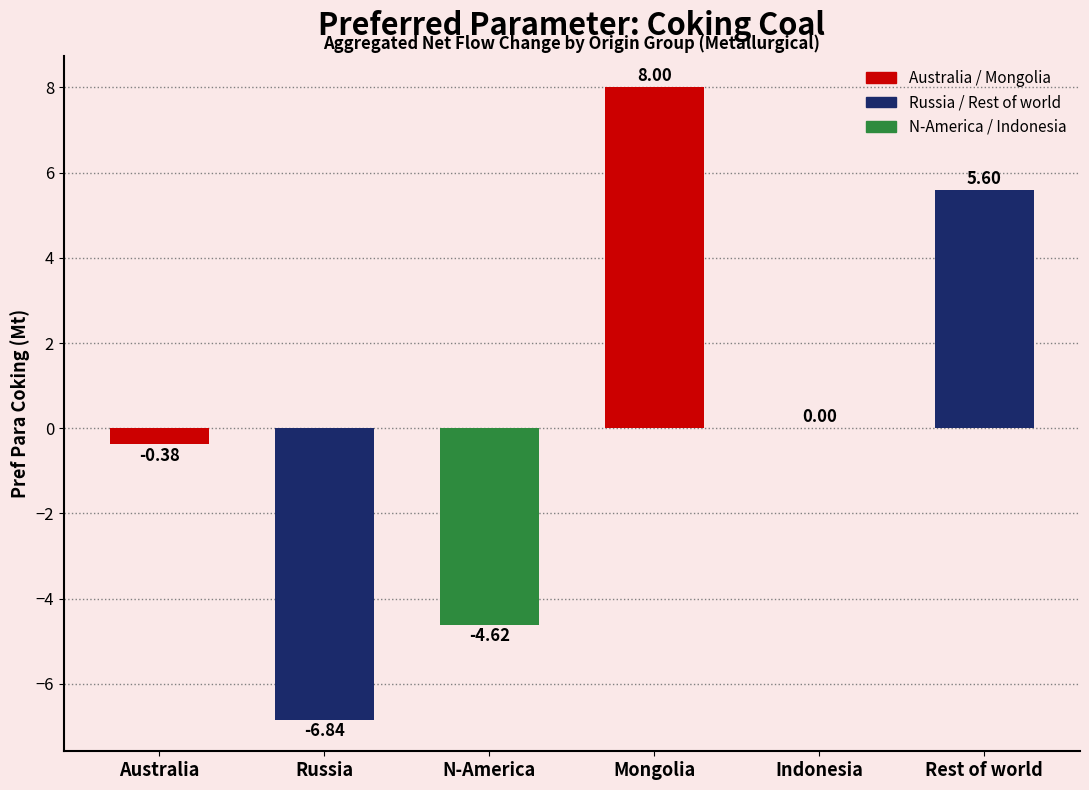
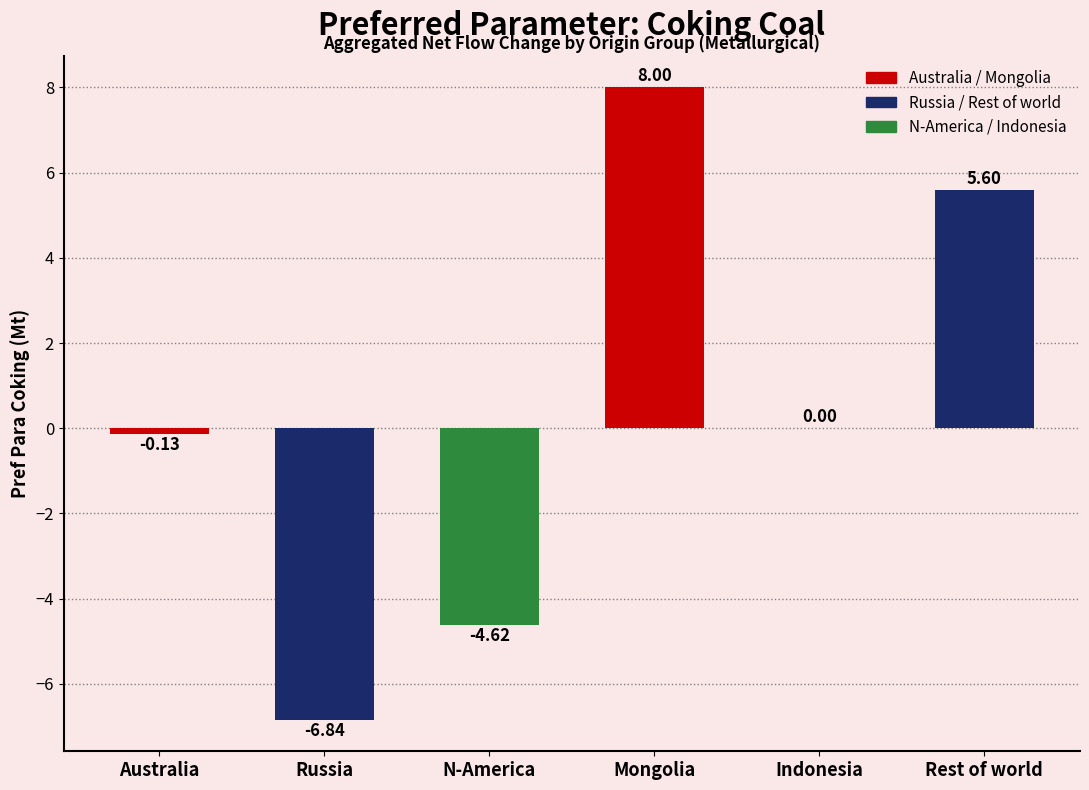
Australia: -0.38 -> -0.13
